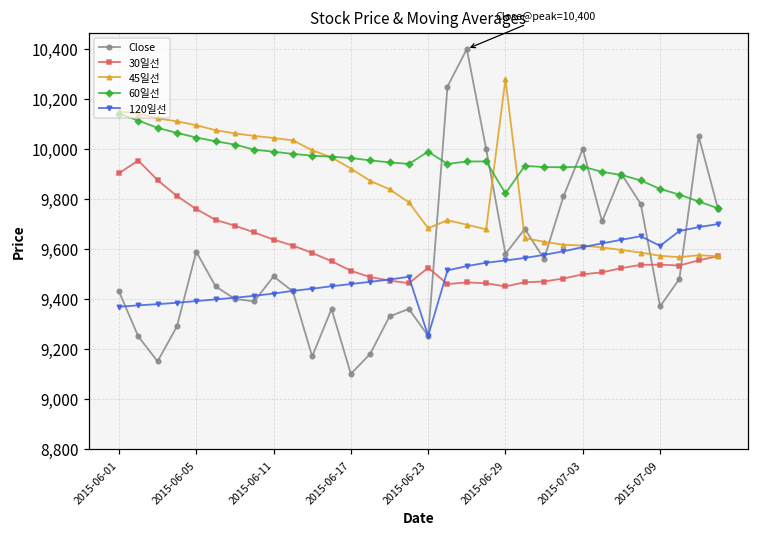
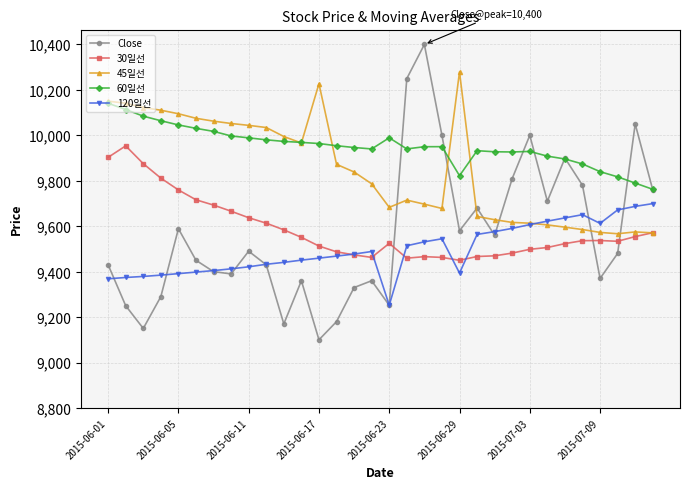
45일선, 2015-06-17: 9,920 -> 10,230
120일선, 2015-06-29: 9,550 -> 9,390
